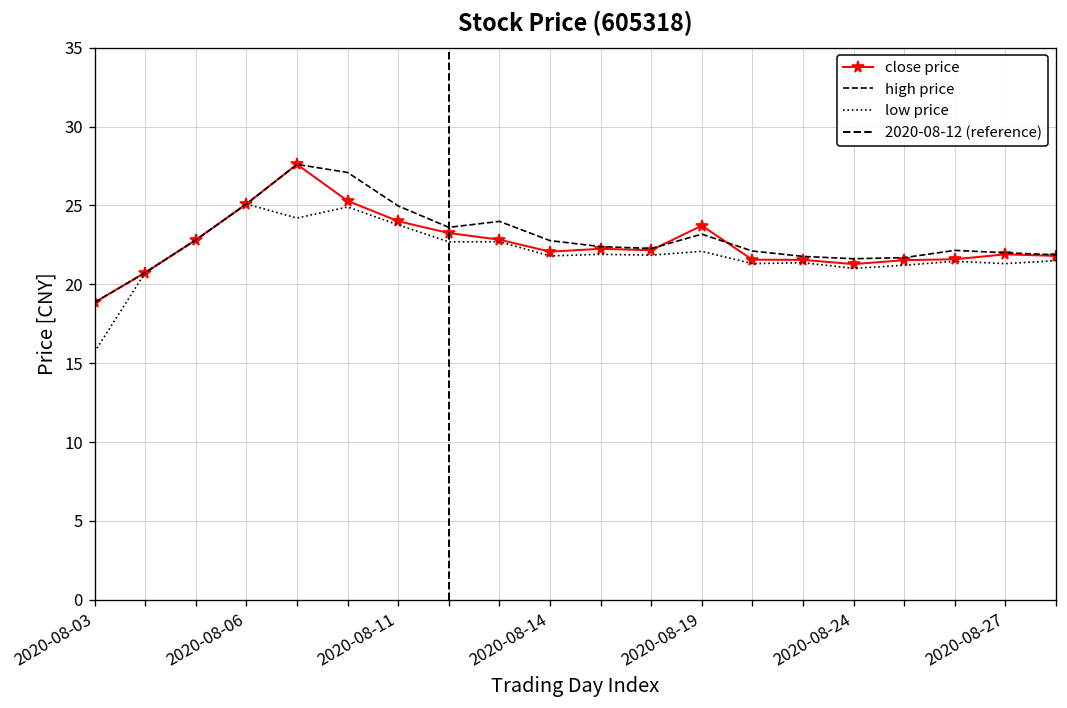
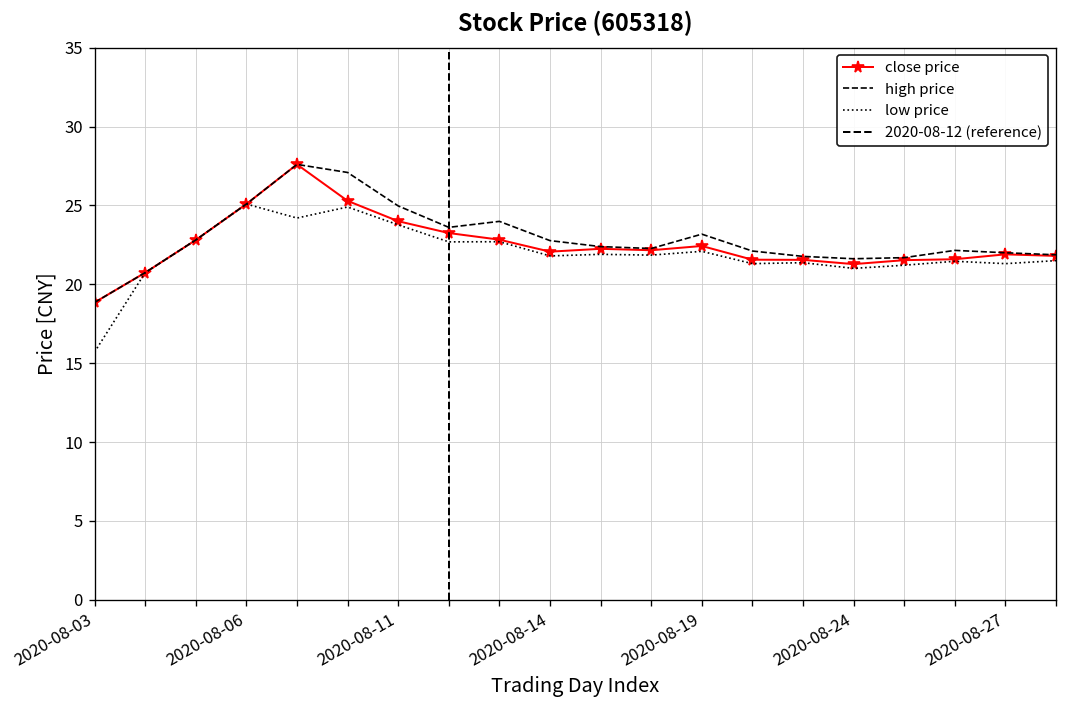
close price, 2020-08-19: 23.7 -> 22.4
